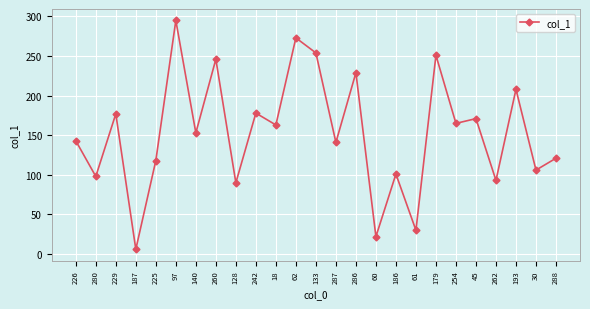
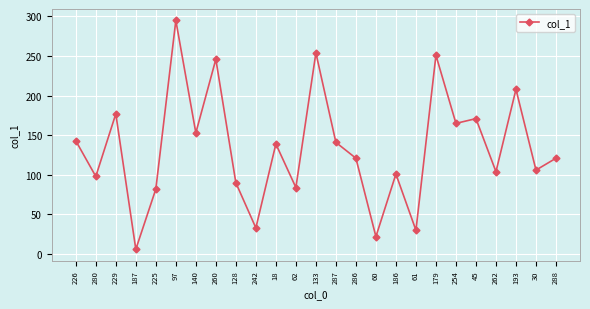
225: 120 -> 80
242: 180 -> 30
18: 160 -> 140
62: 270 -> 80
286: 230 -> 120
262: 90 -> 100
